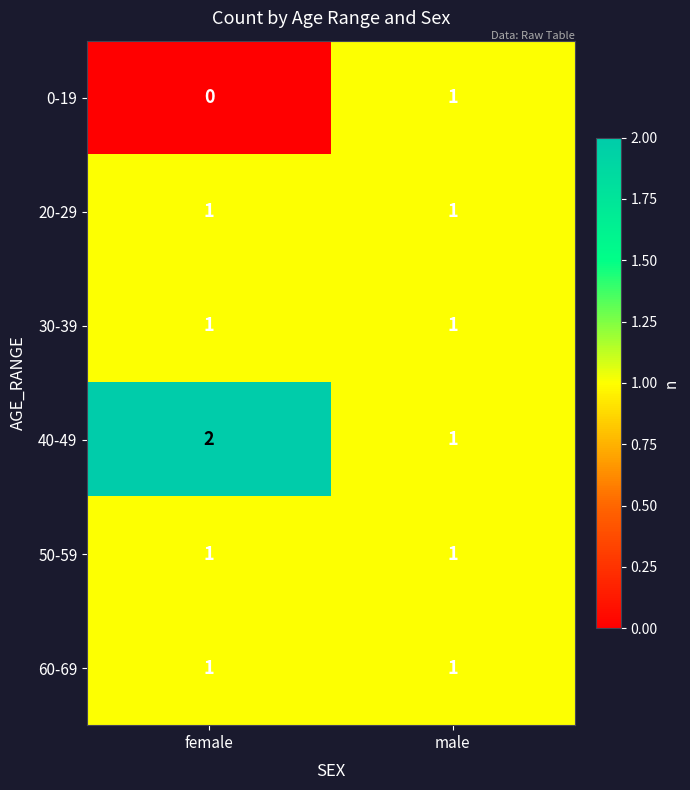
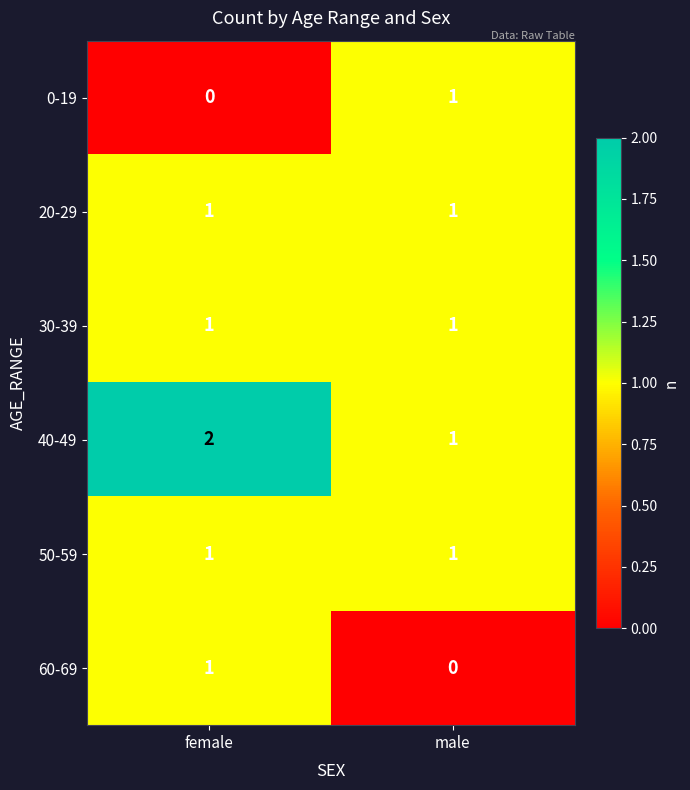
60-69, male: 1 -> 0
